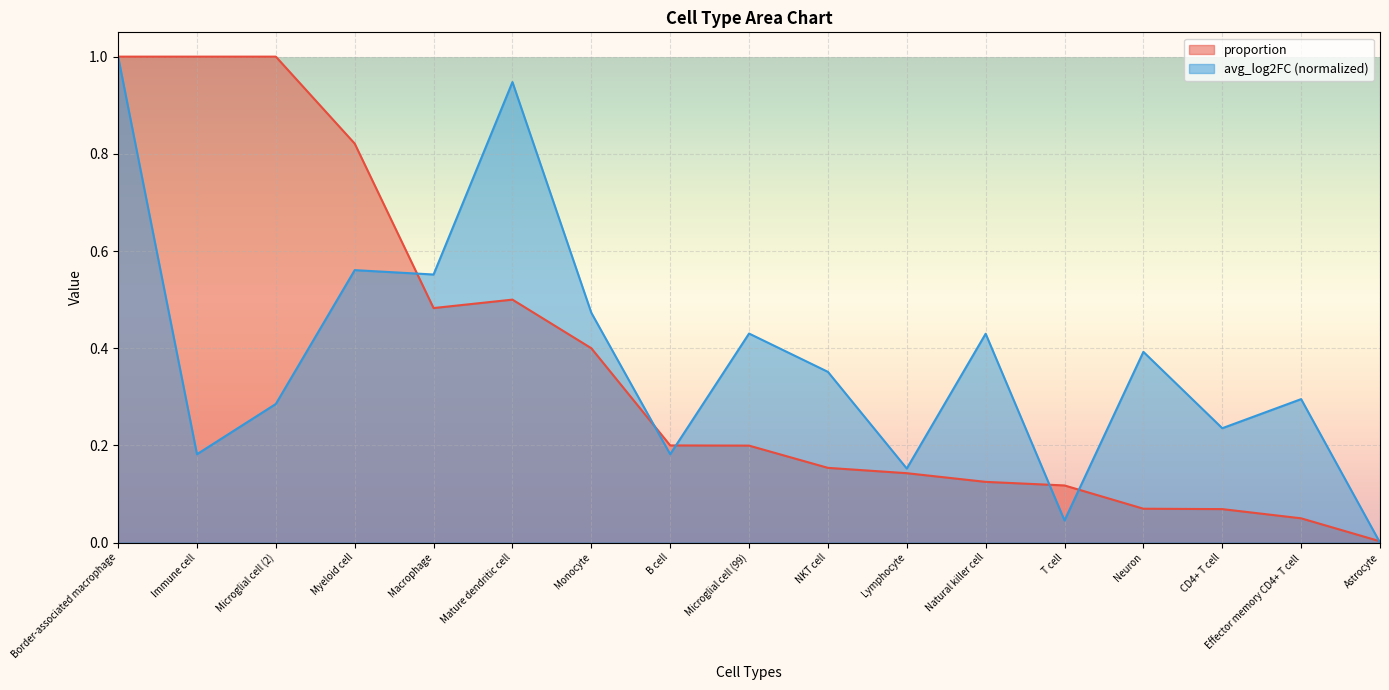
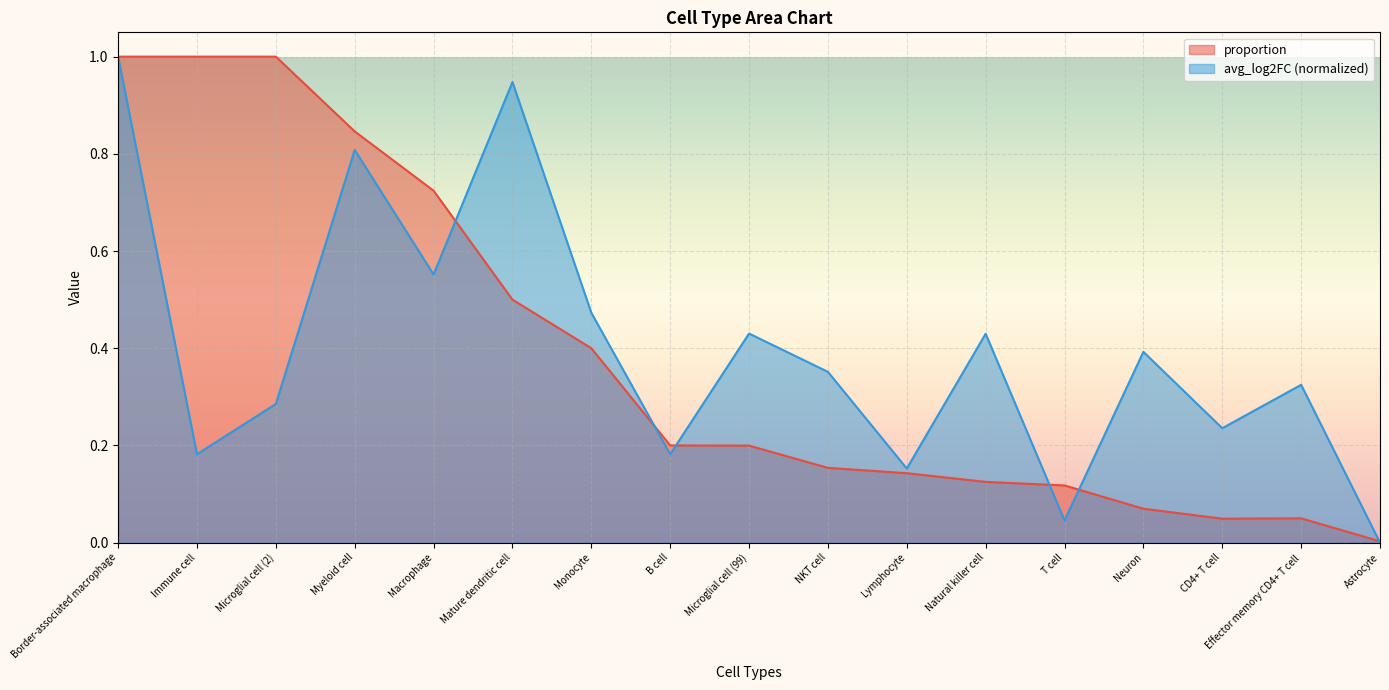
proportion, Myeloid cell: 0.82 -> 0.85
avg_log2FC (normalized), Myeloid cell: 0.56 -> 0.81
proportion, Macrophage: 0.48 -> 0.72
proportion, CD4+ T cell: 0.07 -> 0.05
avg_log2FC (normalized), Effector memory CD4+ T cell: 0.30 -> 0.32
